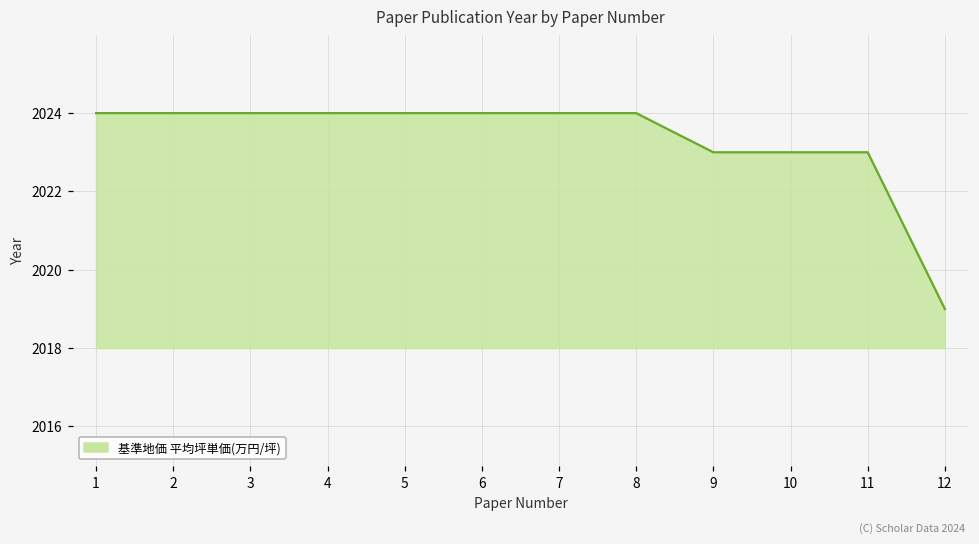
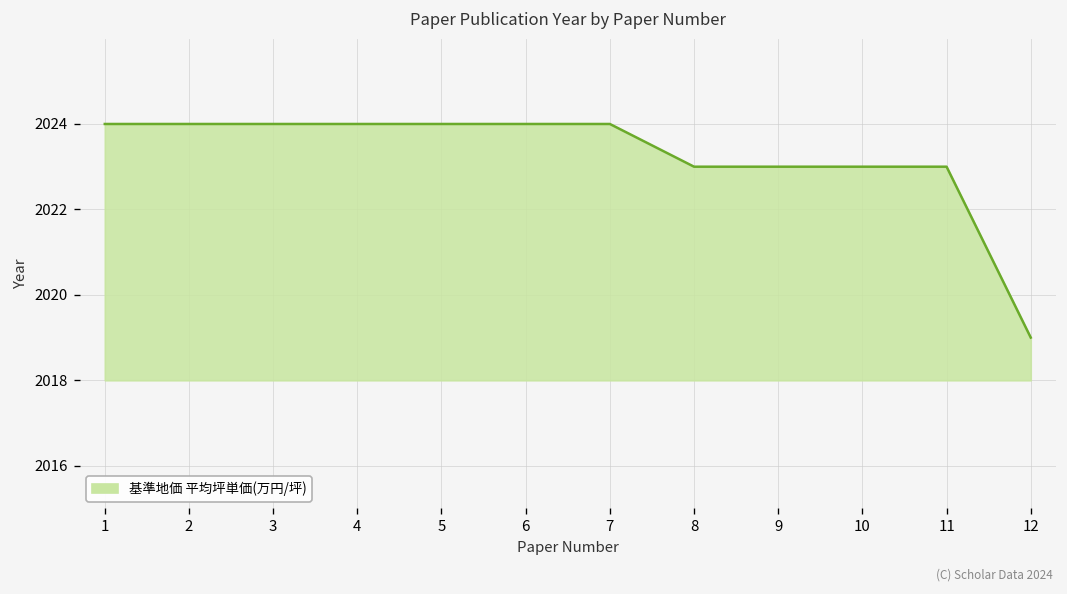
8: 2024 -> 2023
